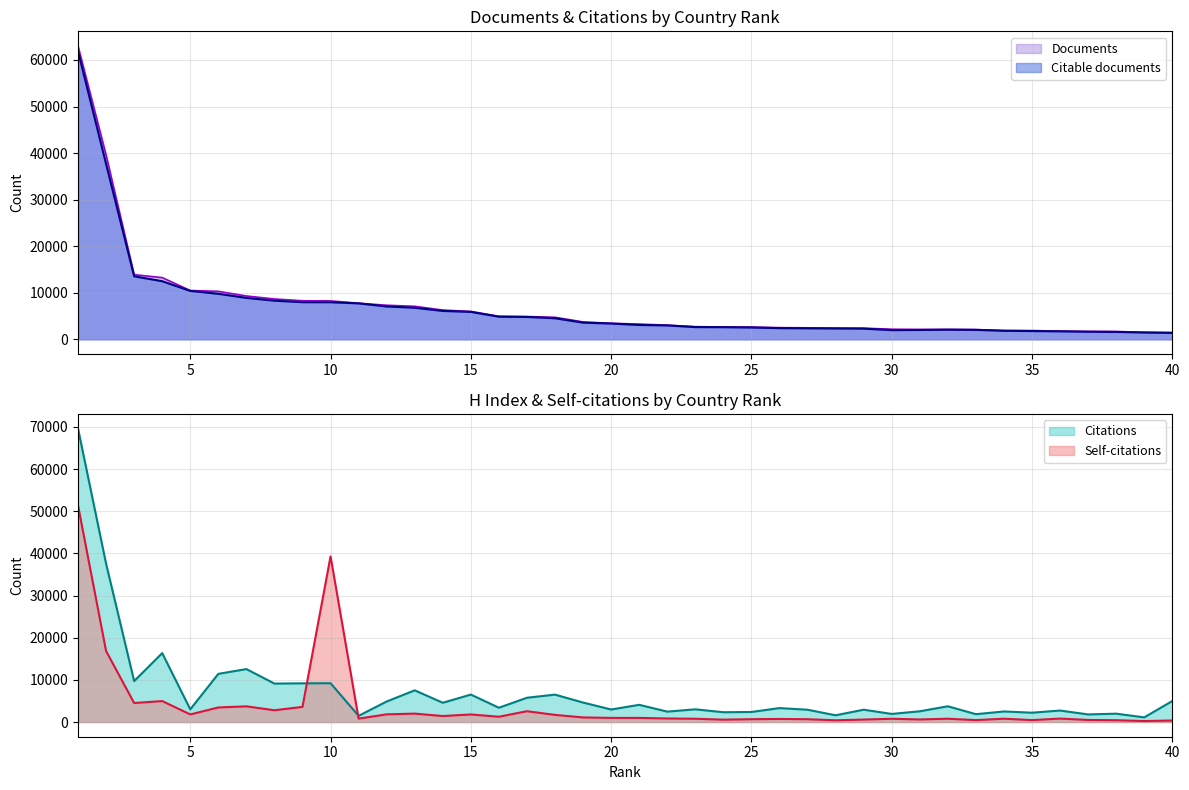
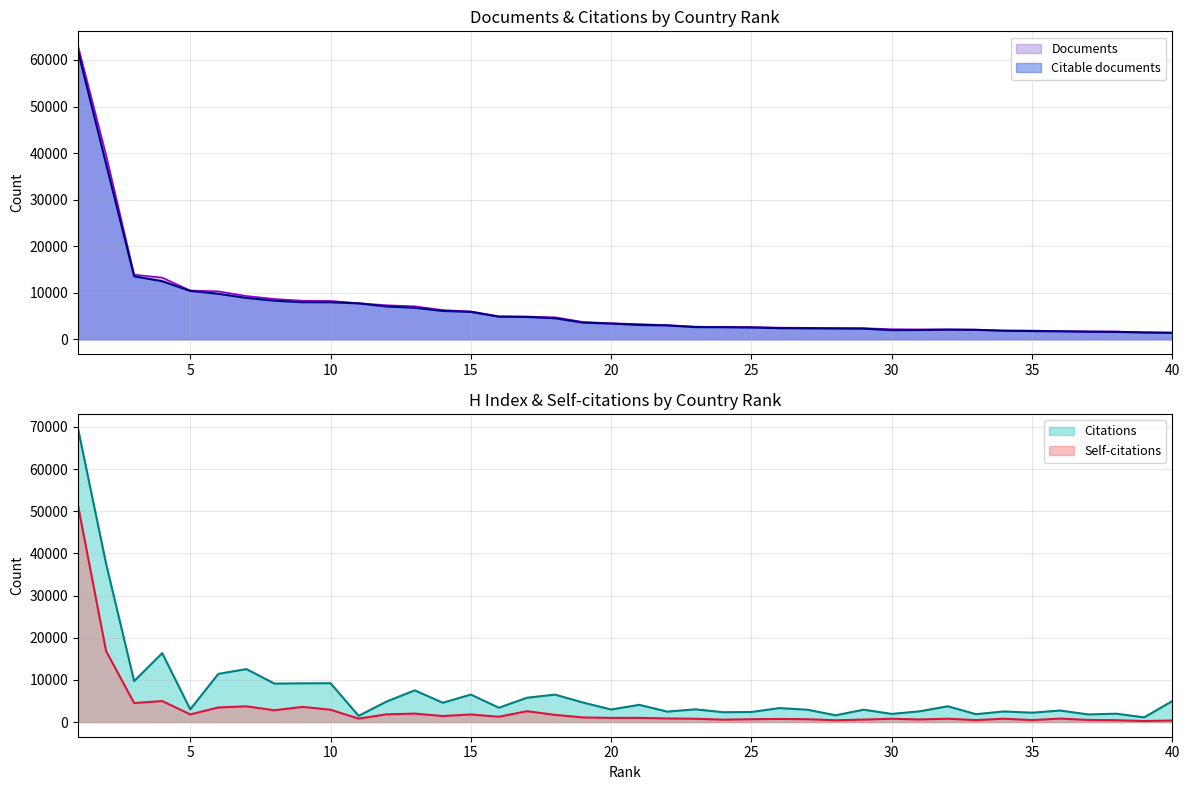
H Index & Self-citations by Country Rank, Self-citations, 10: 39000 -> 3000
